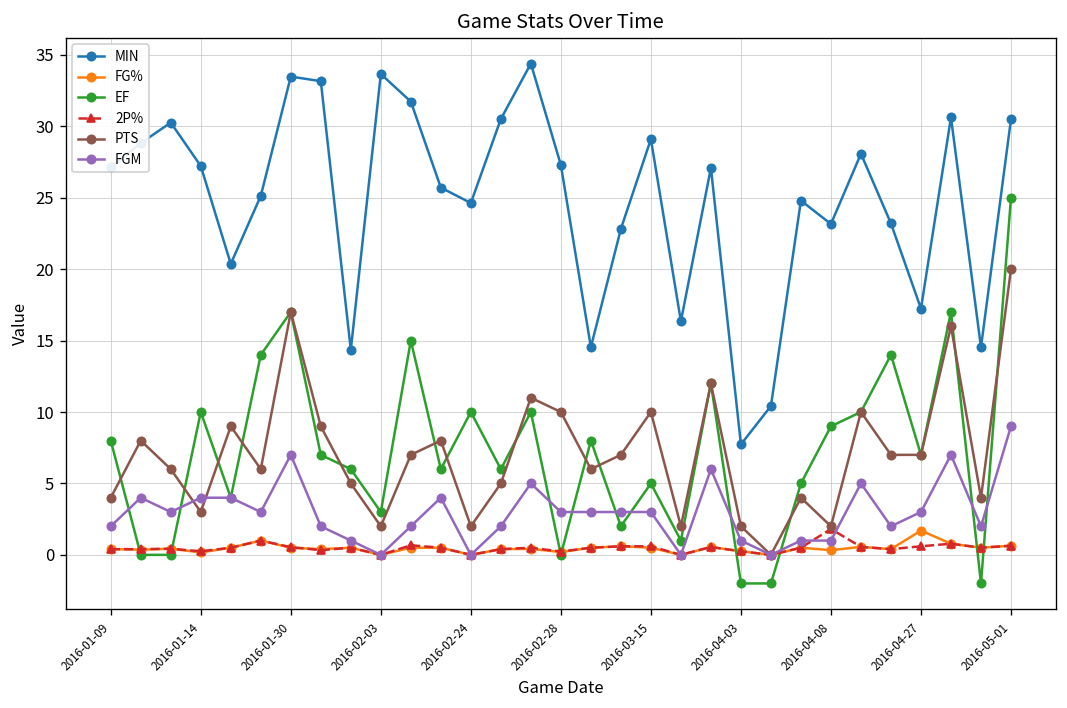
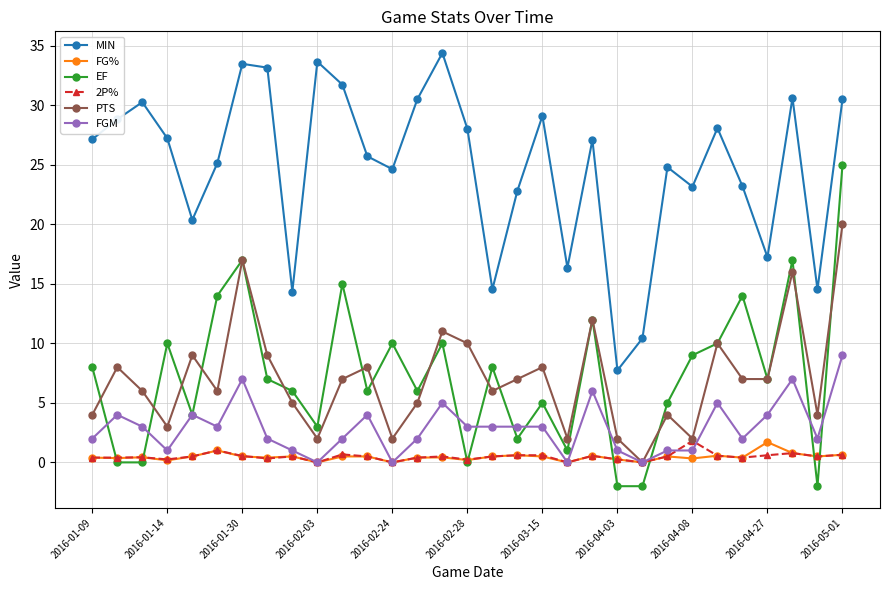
FGM, 2016-01-14: 4 -> 1
MIN, 2016-02-28: 27.3 -> 28.0
PTS, 2016-03-15: 10 -> 8
FGM, 2016-04-27: 3 -> 4
